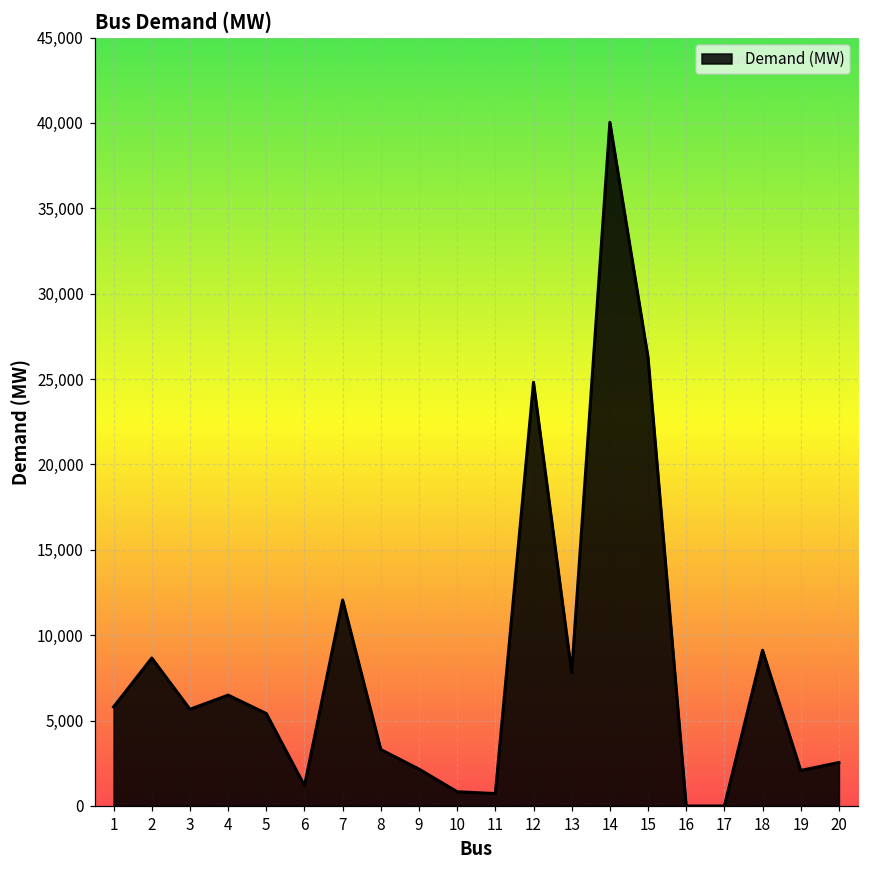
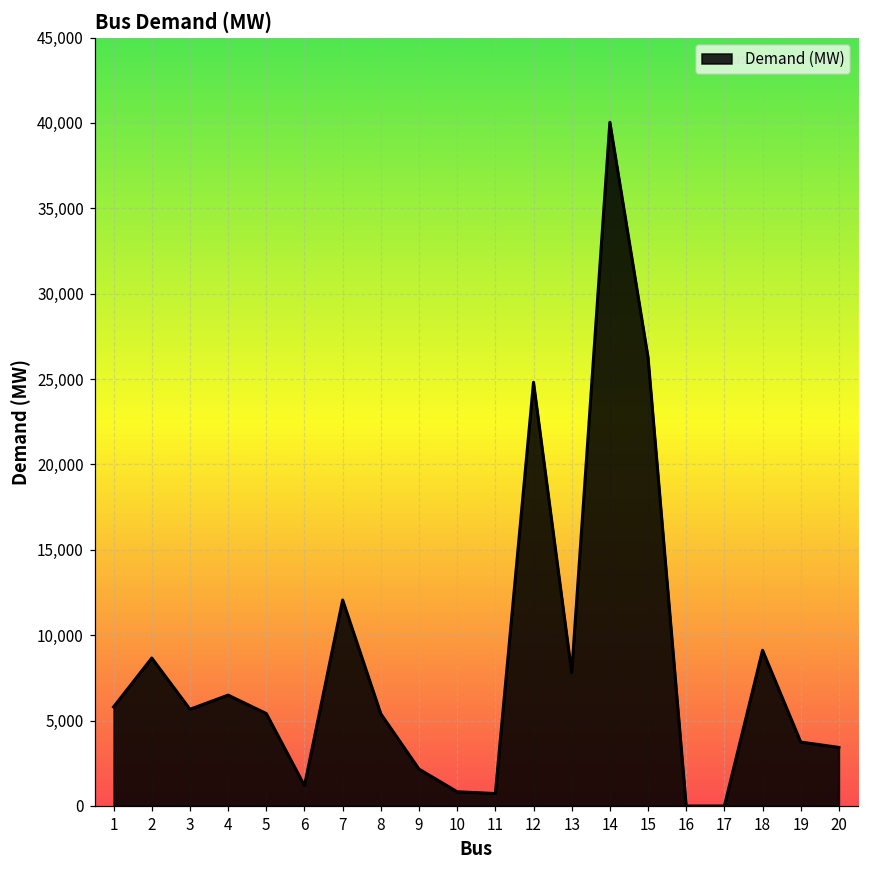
8: 3,300 -> 5,400
19: 2,100 -> 3,700
20: 2,500 -> 3,400
